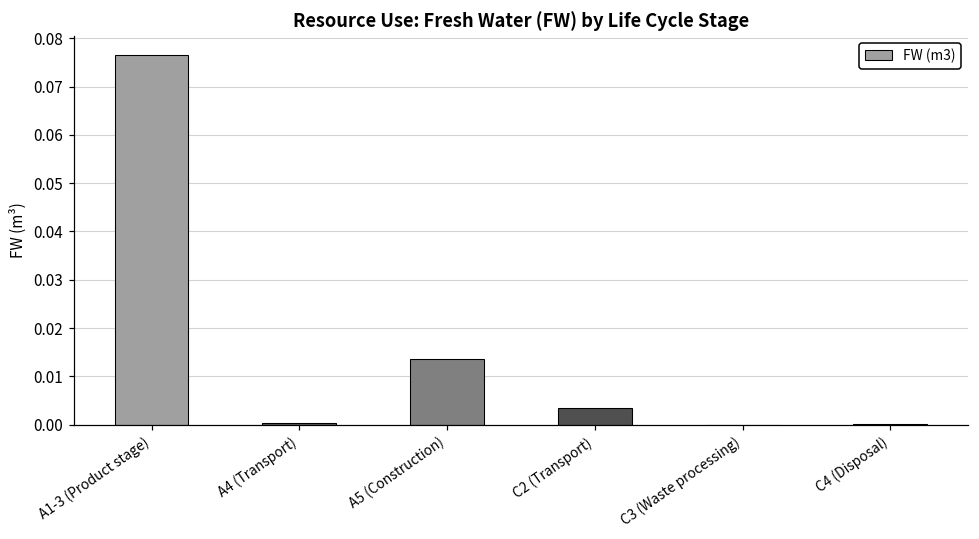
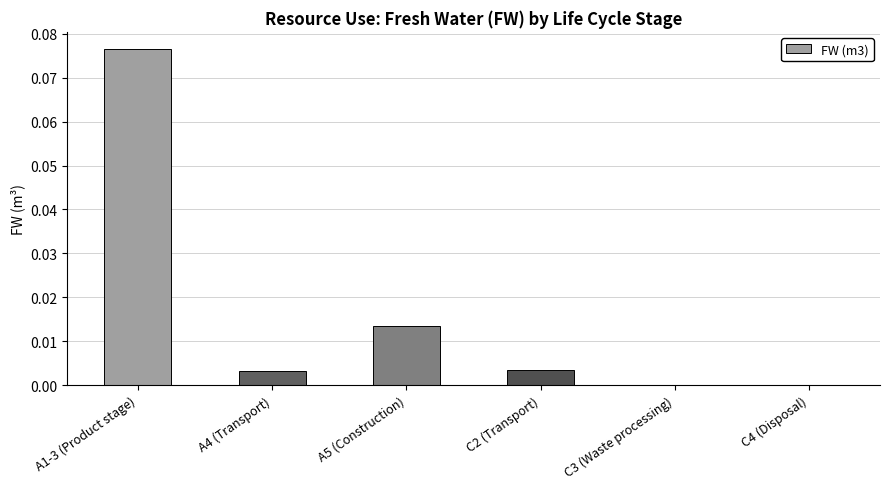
A4 (Transport): 0.000 -> 0.003
